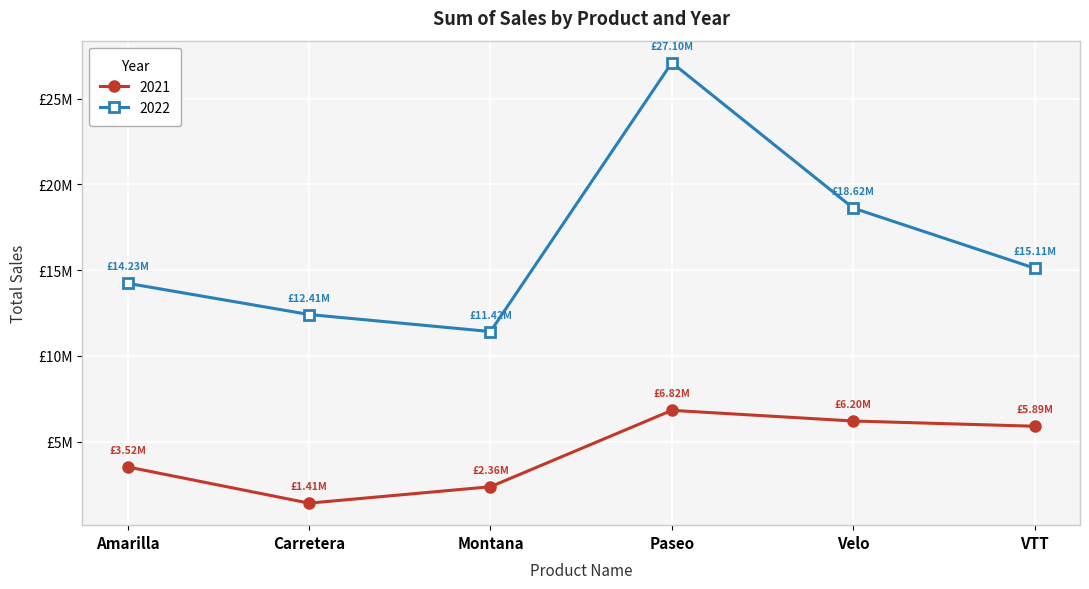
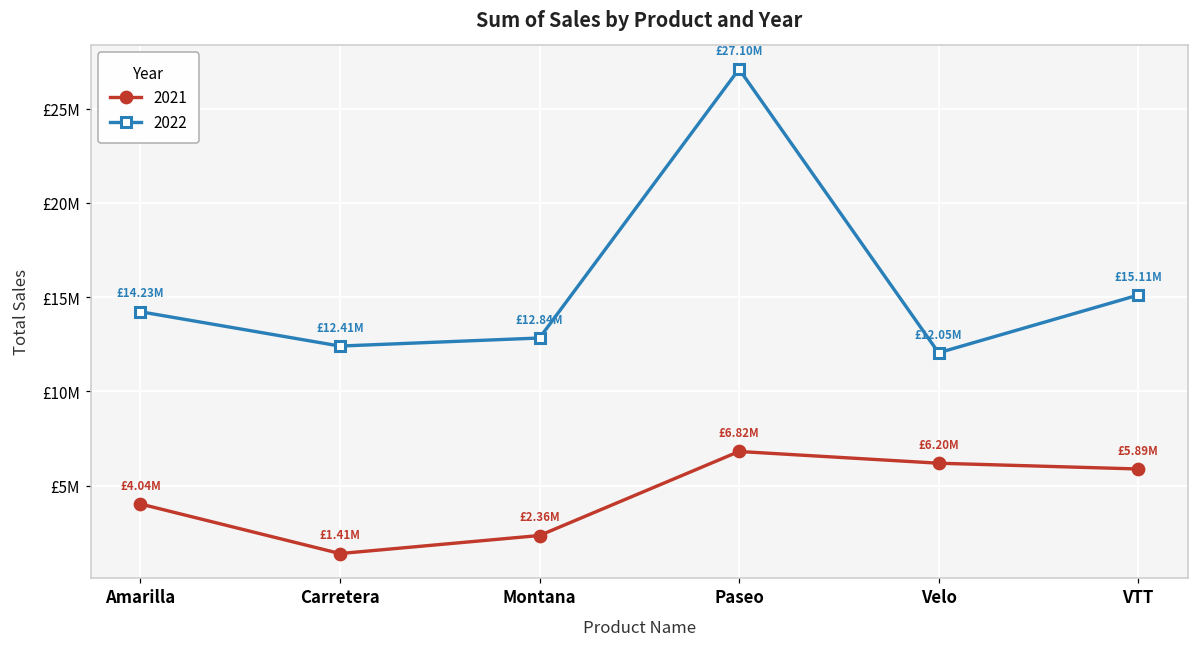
2021, Amarilla: £3.52M -> £4.04M
2022, Montana: £11.42M -> £12.84M
2022, Velo: £18.62M -> £12.05M
